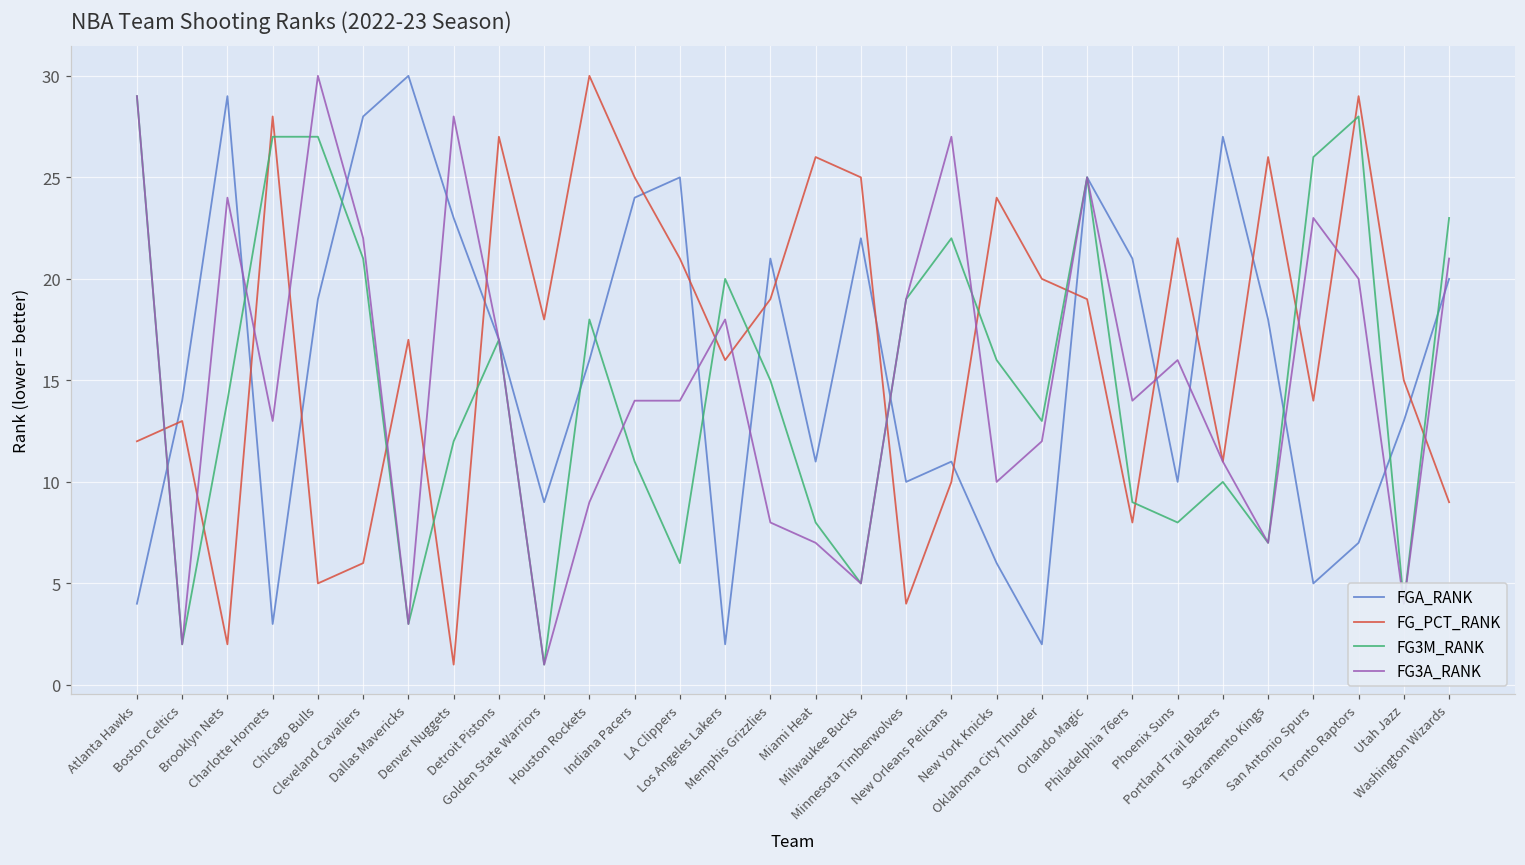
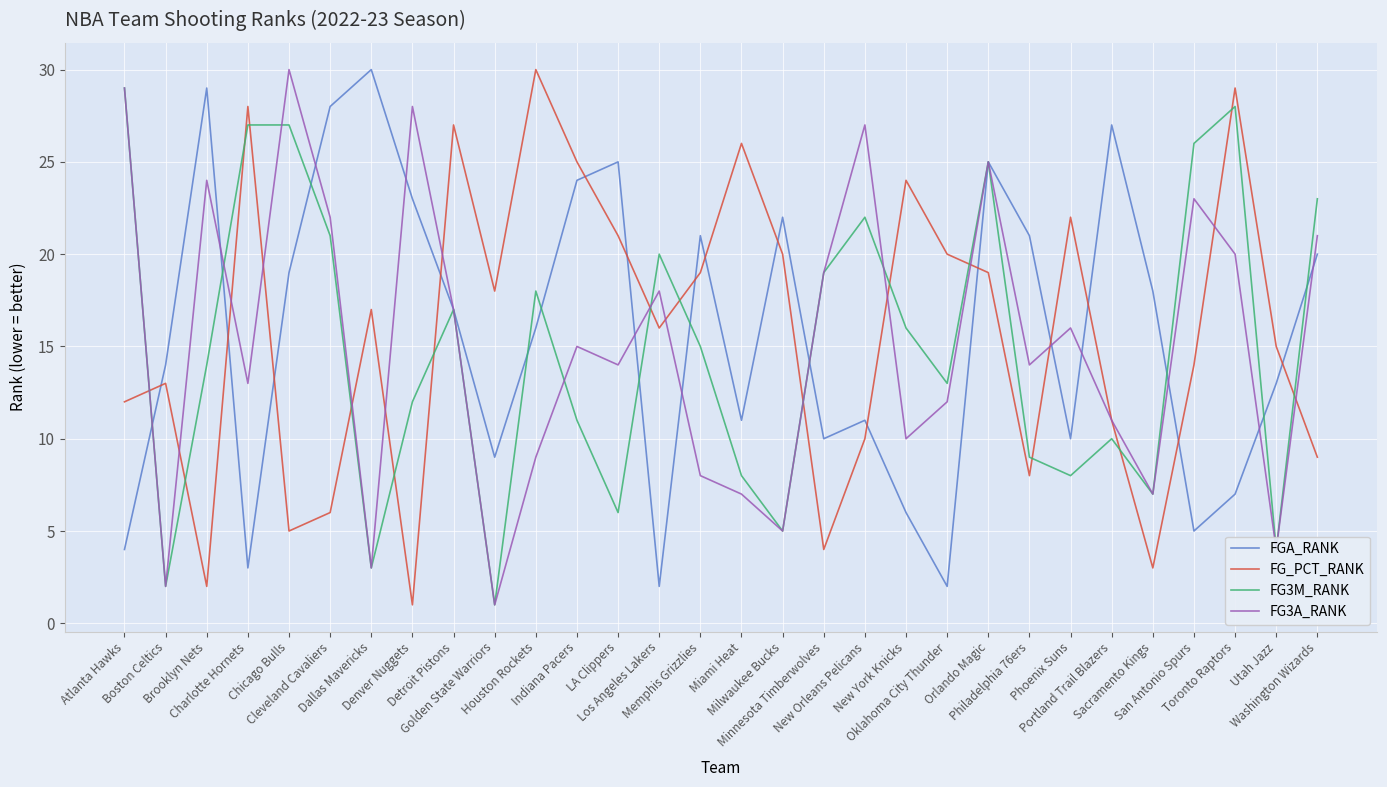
FG3A_RANK, Indiana Pacers: 14 -> 15
FG_PCT_RANK, Milwaukee Bucks: 25 -> 20
FG_PCT_RANK, Sacramento Kings: 26 -> 3
